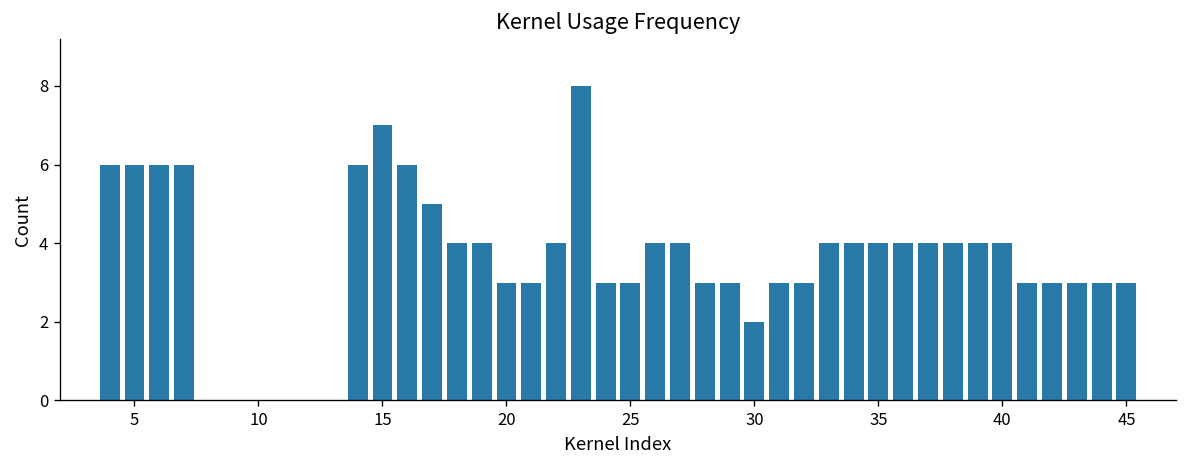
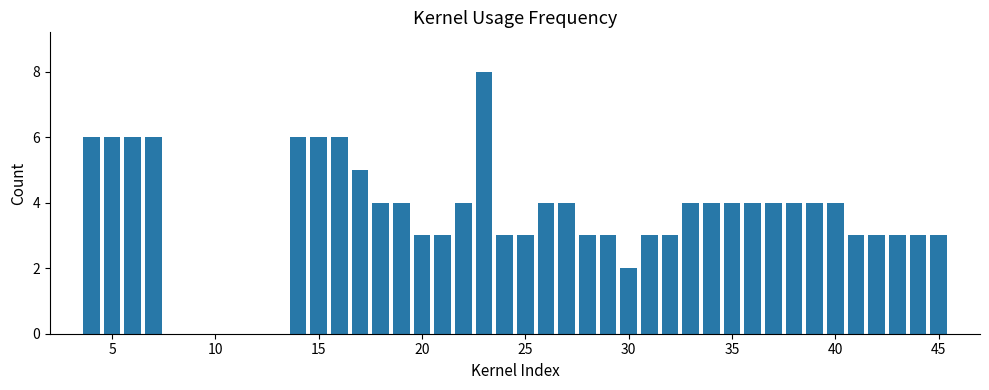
15: 7 -> 6
